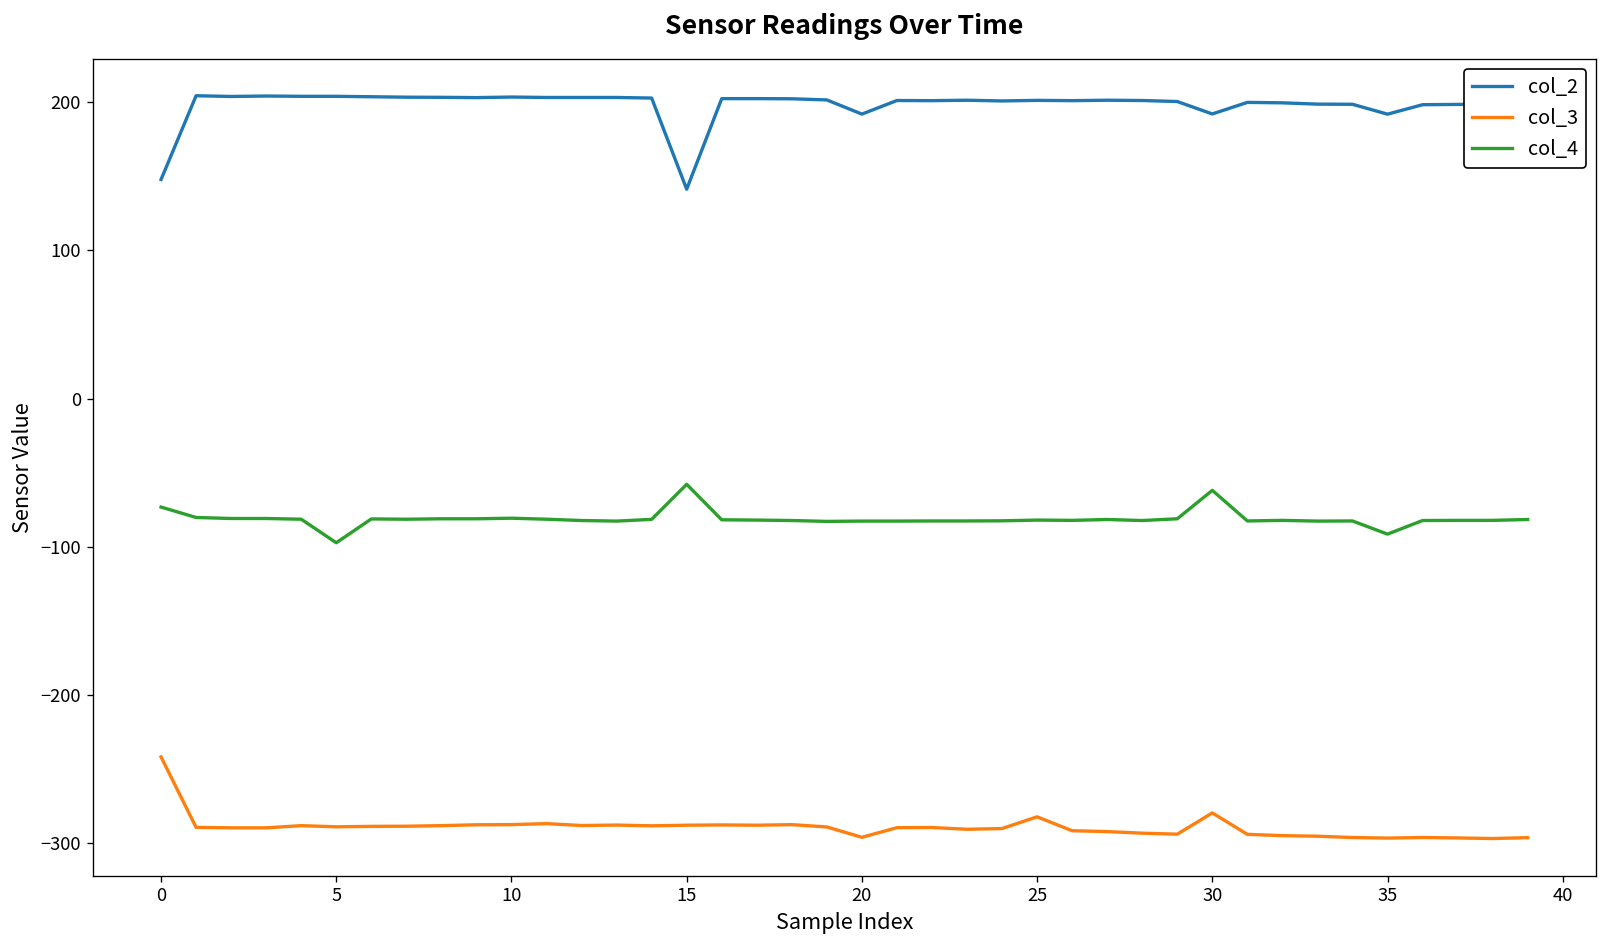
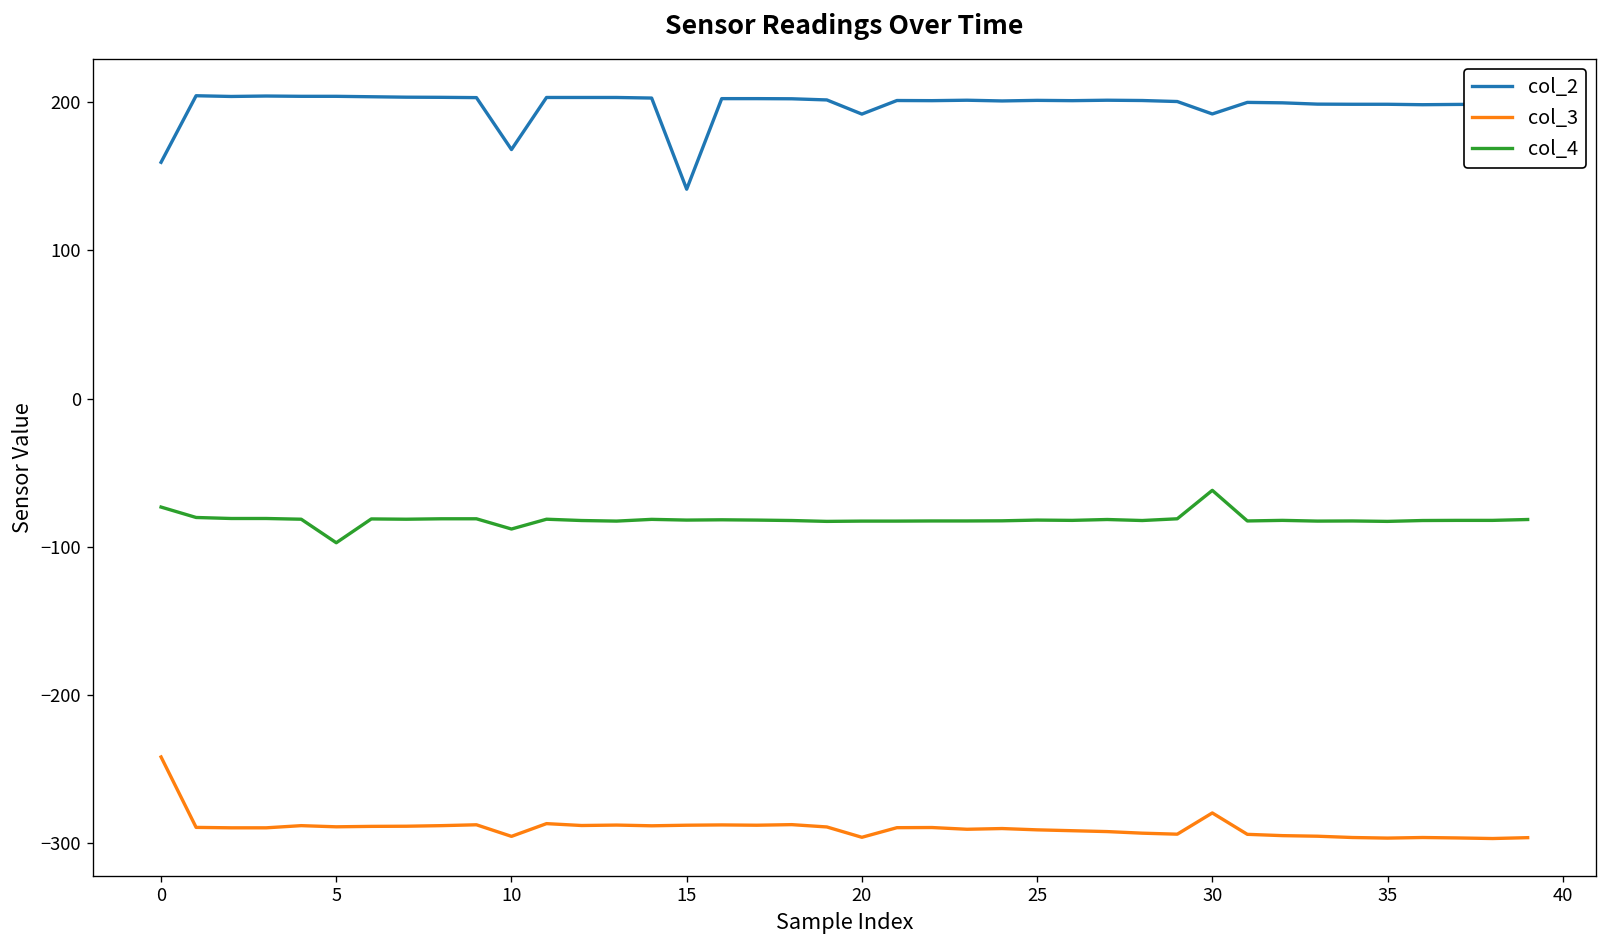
col_2, 0: 148 -> 159
col_2, 10: 204 -> 168
col_3, 10: -288 -> -296
col_4, 10: -81 -> -88
col_4, 15: -58 -> -82
col_3, 25: -282 -> -291
col_2, 35: 192 -> 199
col_4, 35: -92 -> -83
